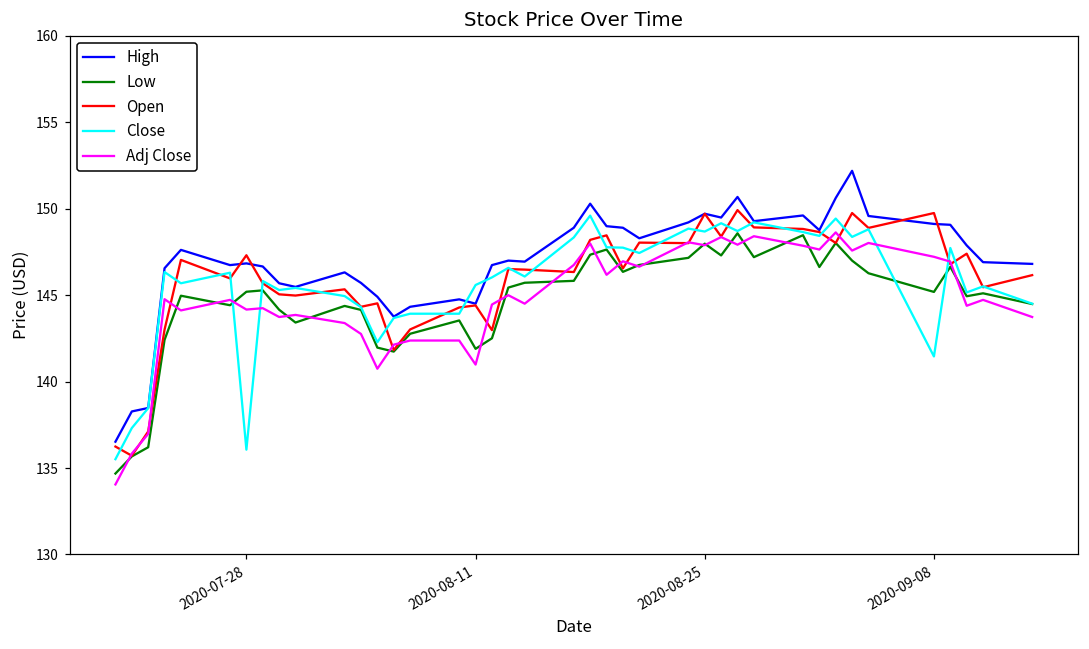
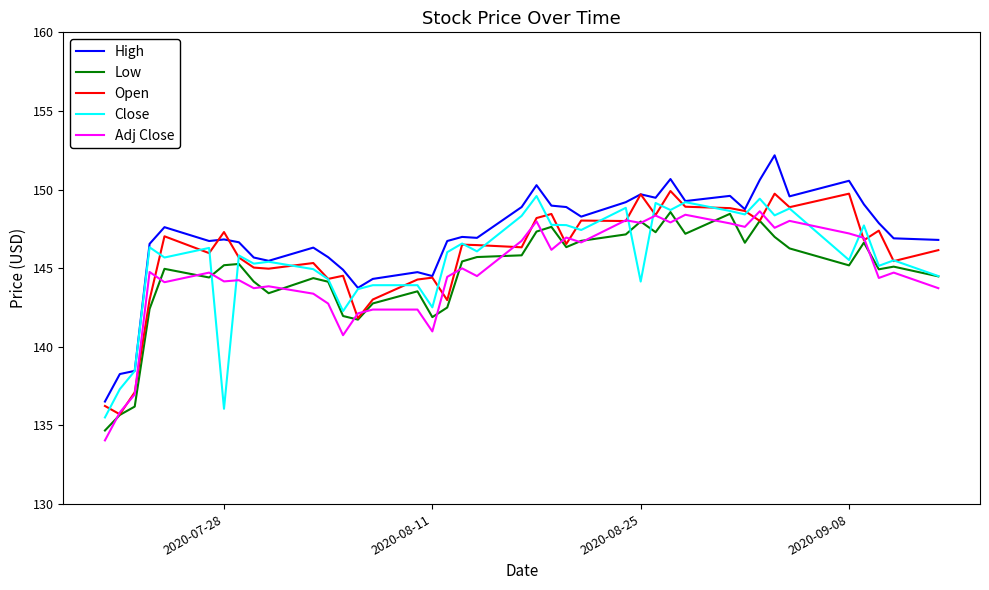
Close, 2020-08-11: 145.6 -> 142.5
Close, 2020-08-25: 148.7 -> 144.2
High, 2020-09-08: 149.1 -> 150.6
Close, 2020-09-08: 141.5 -> 145.5
